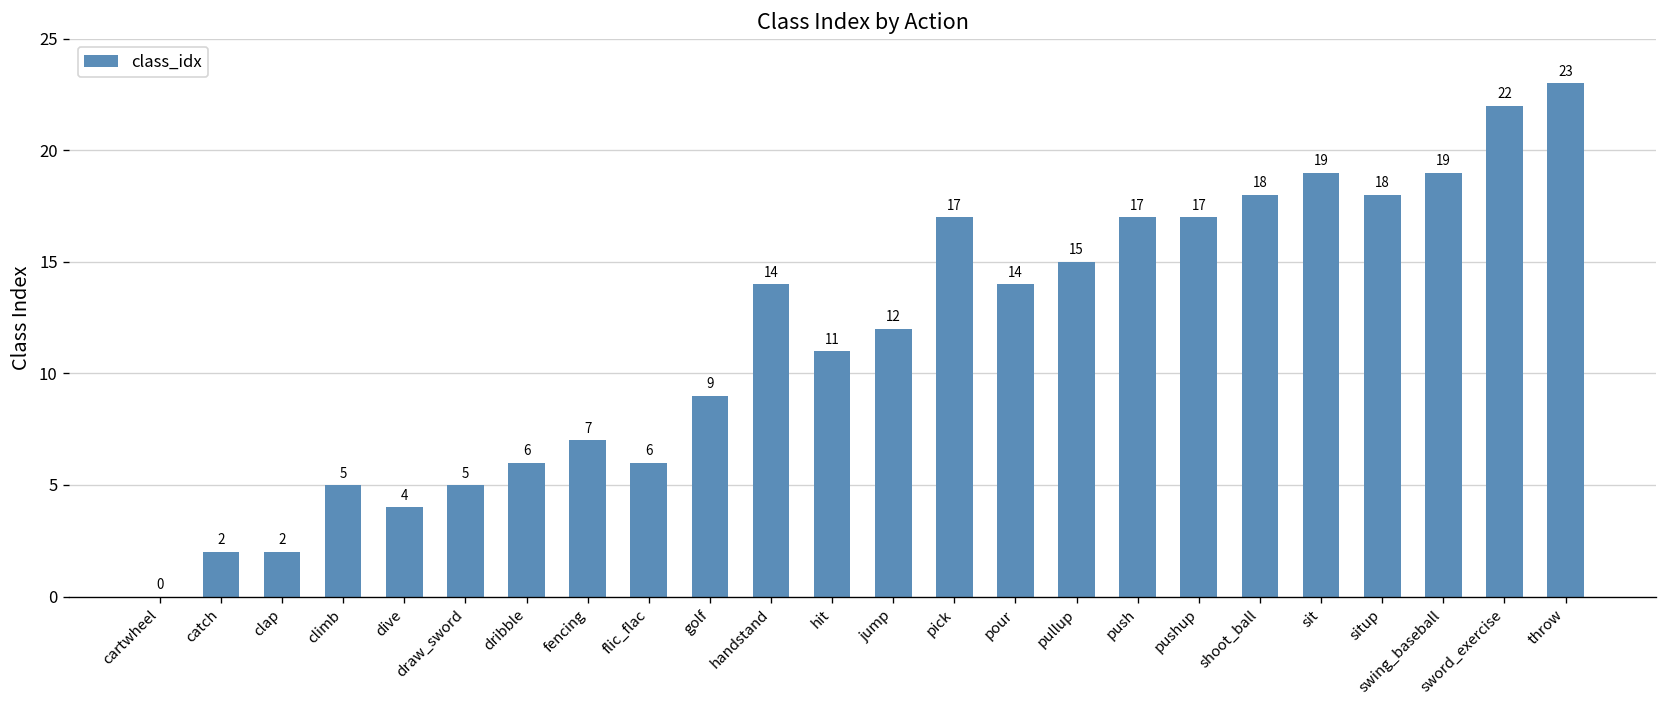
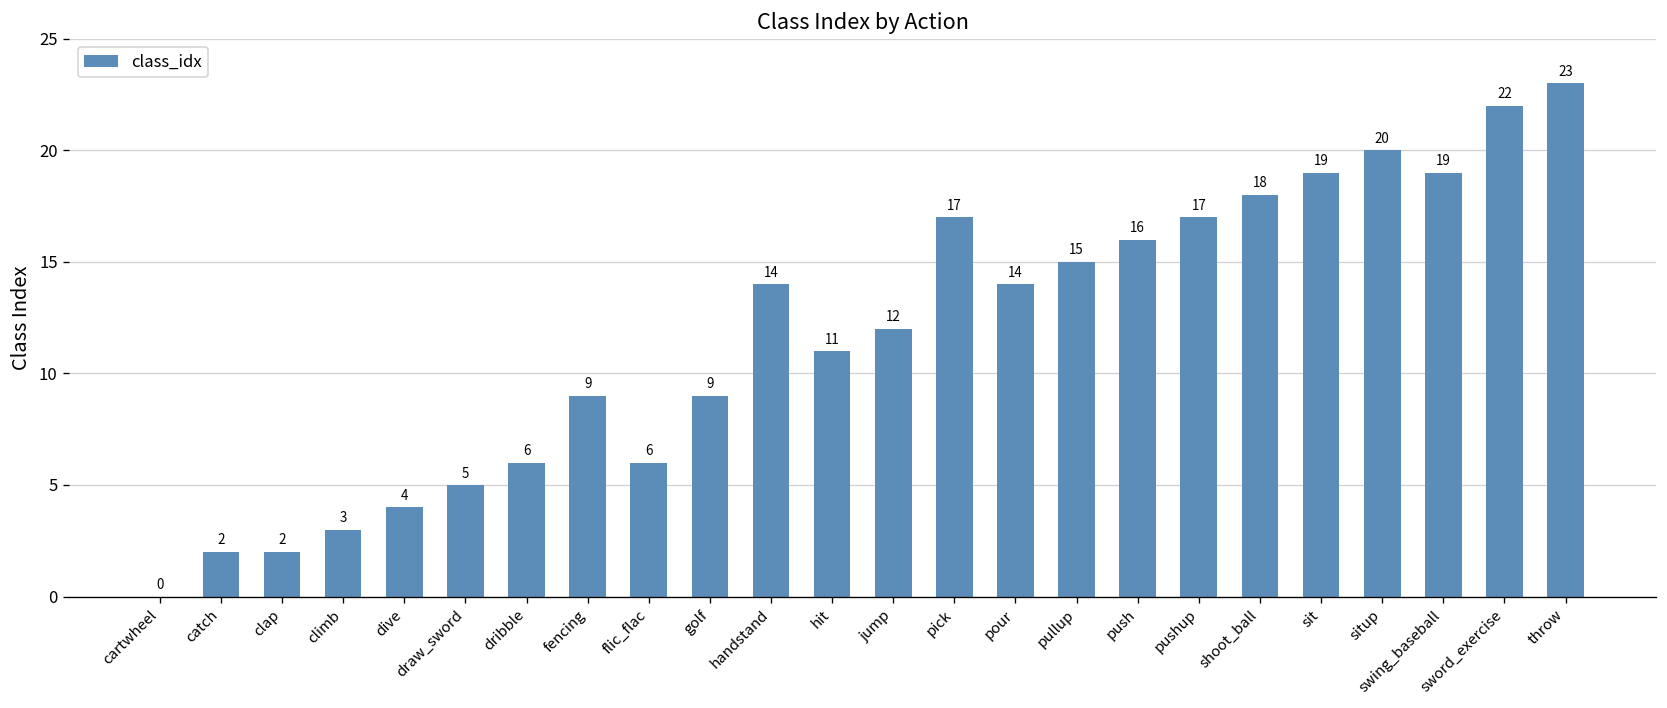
climb: 5 -> 3
fencing: 7 -> 9
push: 17 -> 16
situp: 18 -> 20
